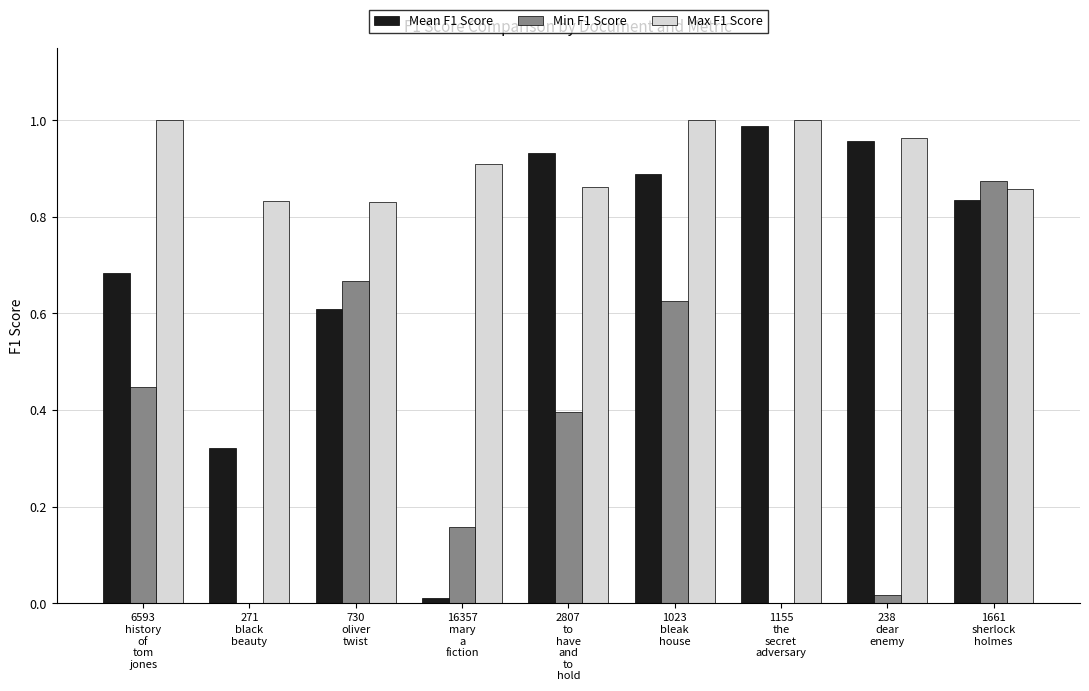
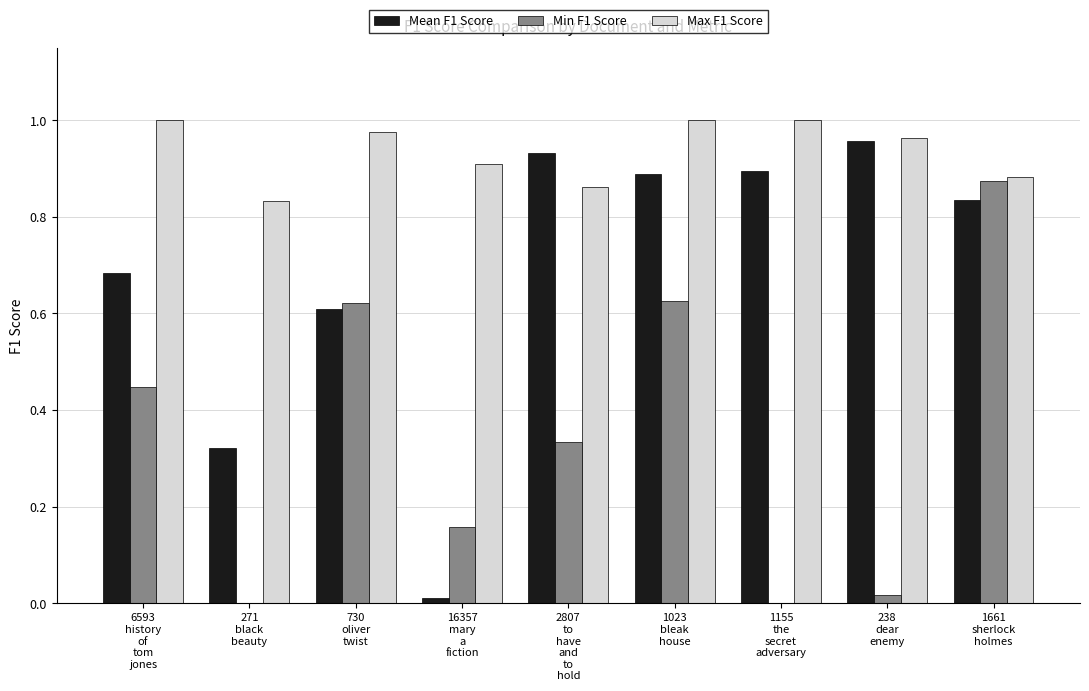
Min F1 Score, 730 oliver twist: 0.67 -> 0.62
Max F1 Score, 730 oliver twist: 0.83 -> 0.98
Min F1 Score, 2807 to have and to hold: 0.40 -> 0.33
Mean F1 Score, 1155 the secret adversary: 0.99 -> 0.89
Max F1 Score, 1661 sherlock holmes: 0.86 -> 0.88
